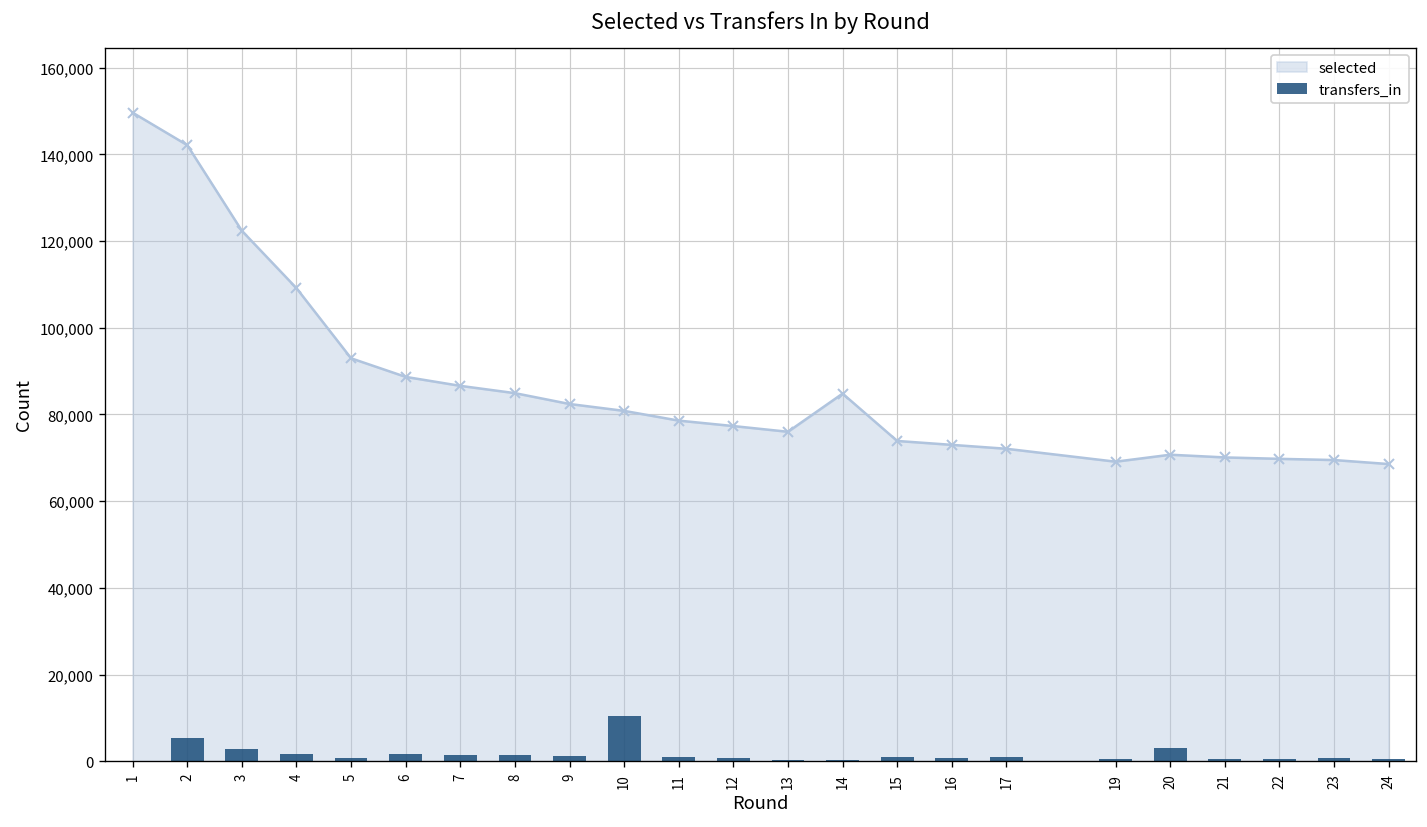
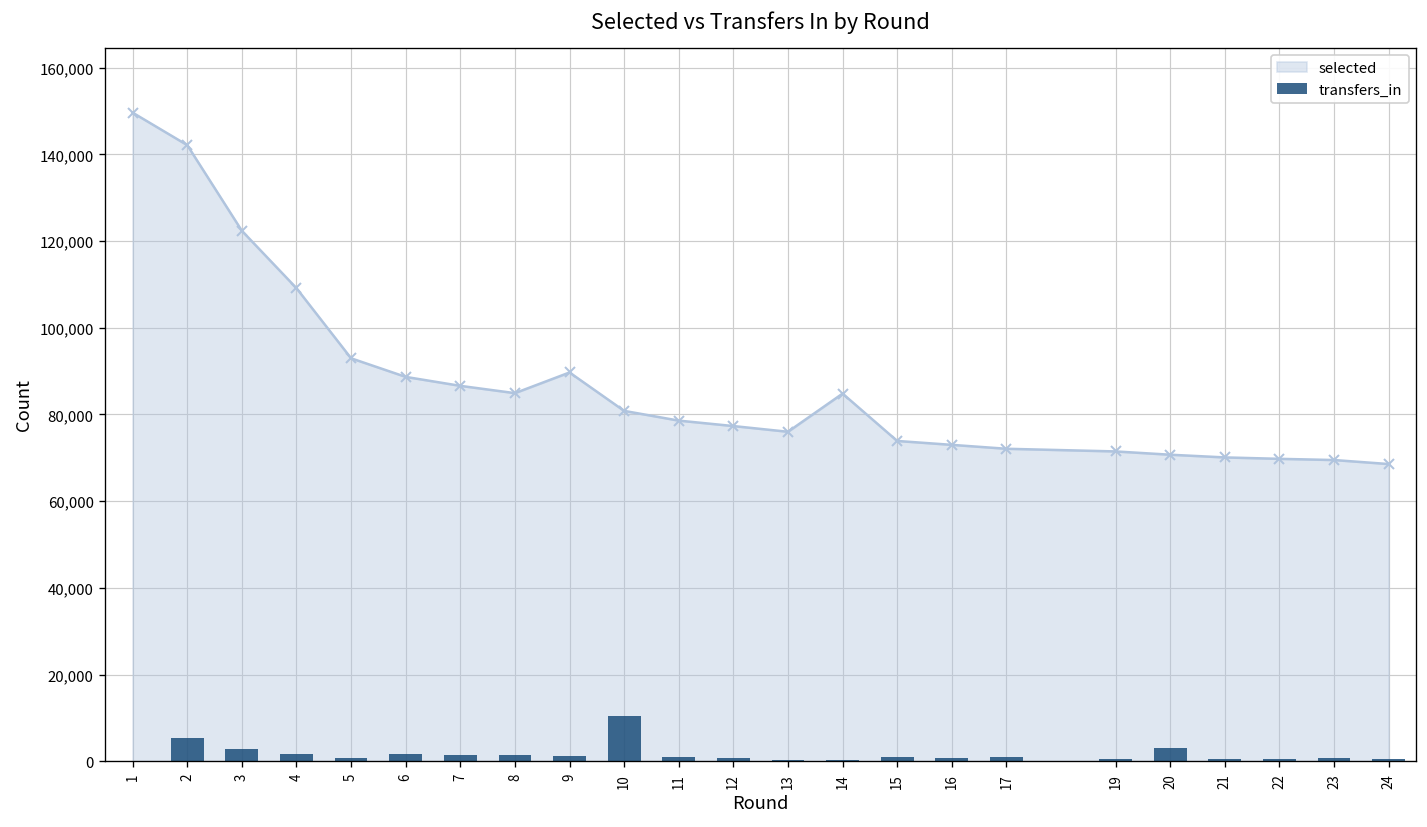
selected, 9: 82,000 -> 90,000
selected, 19: 69,000 -> 71,000
